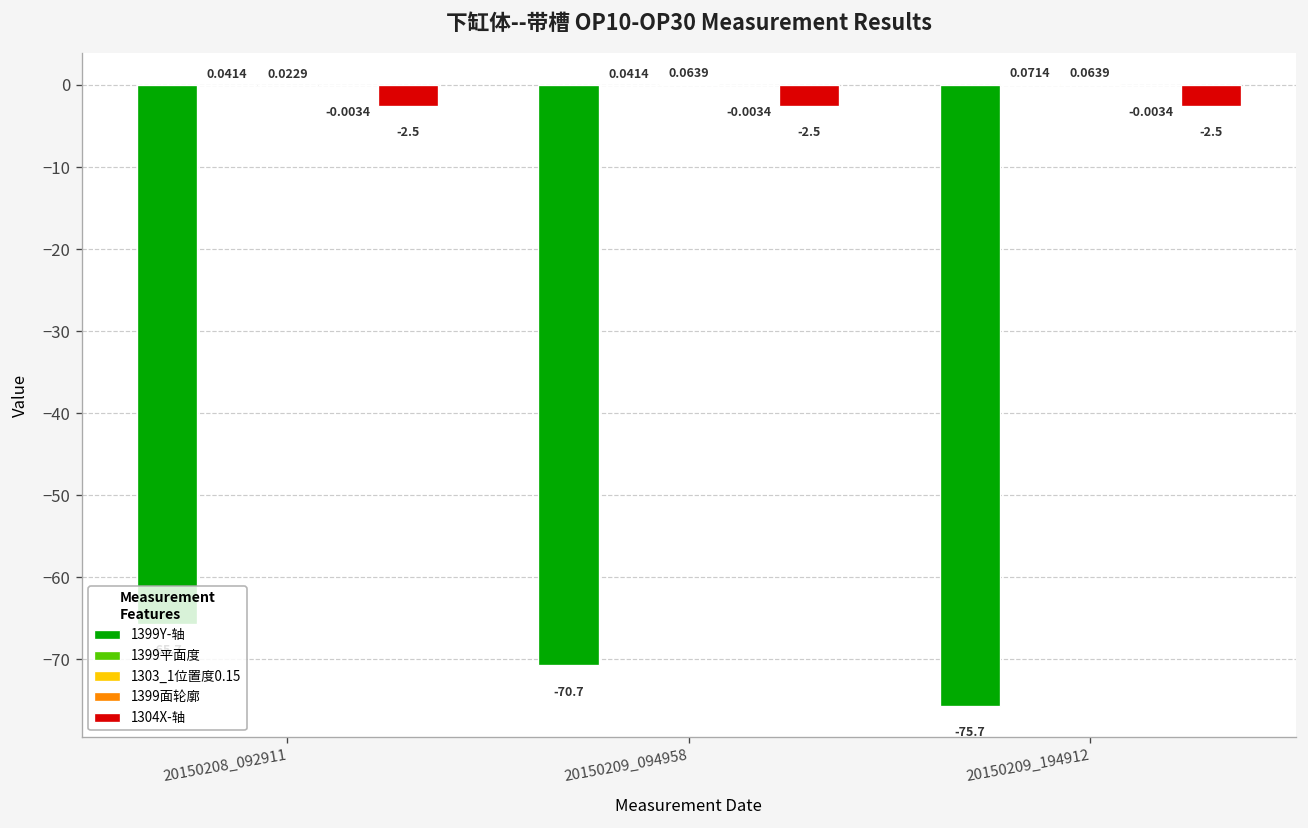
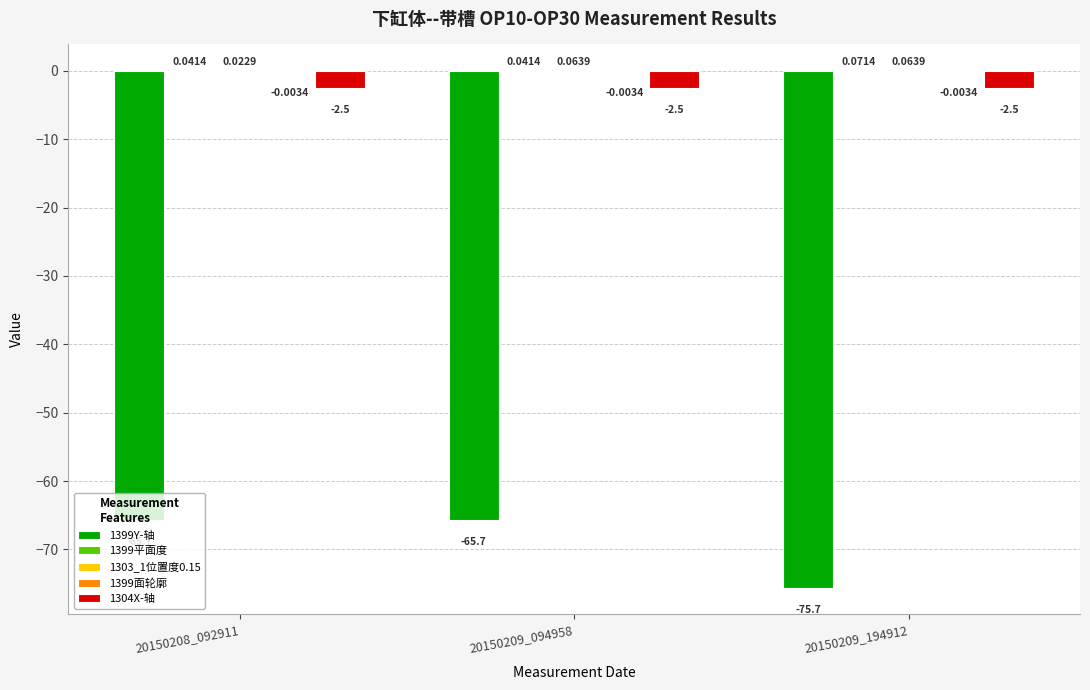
1399Y-轴, 20150209_094958: -70.7 -> -65.7
